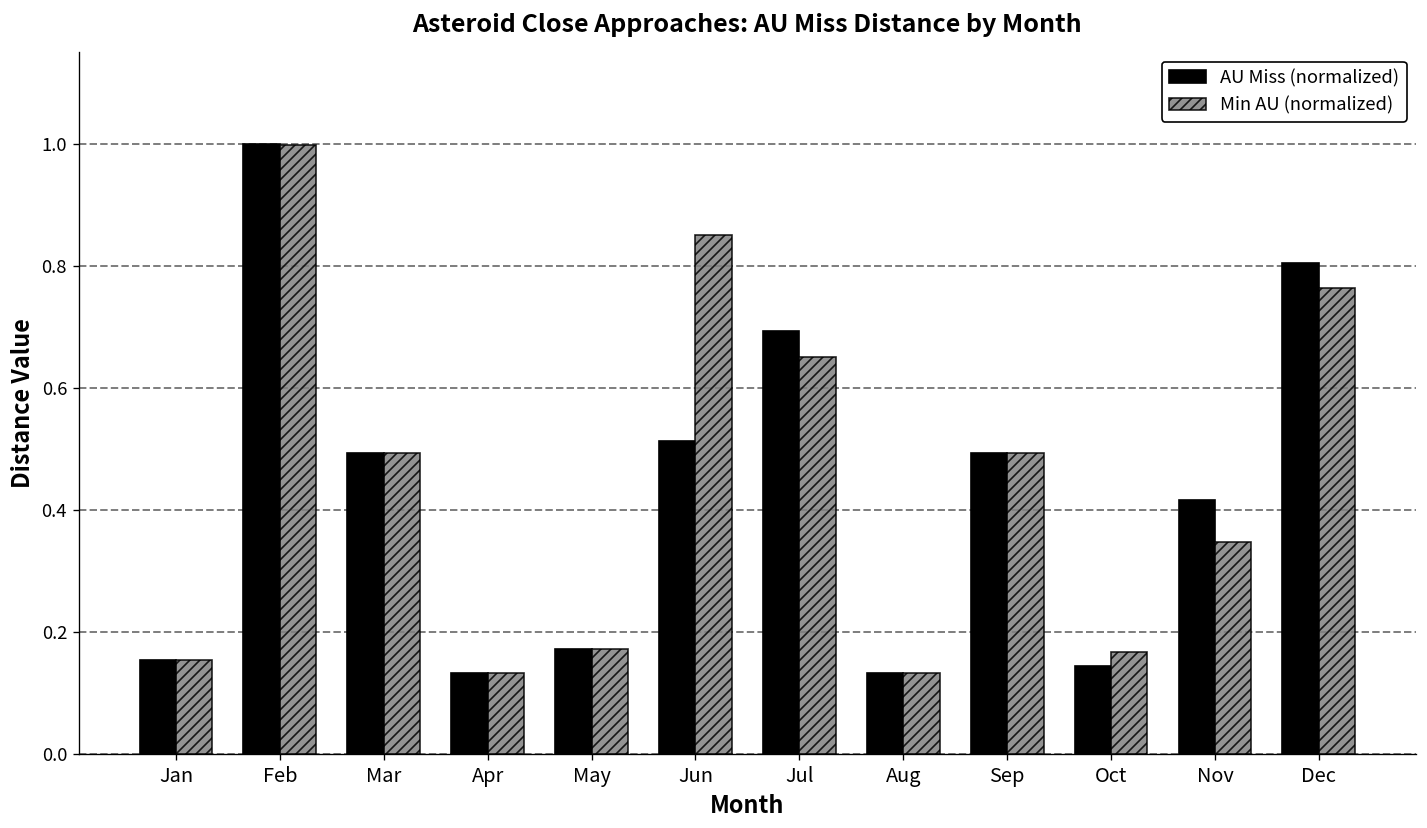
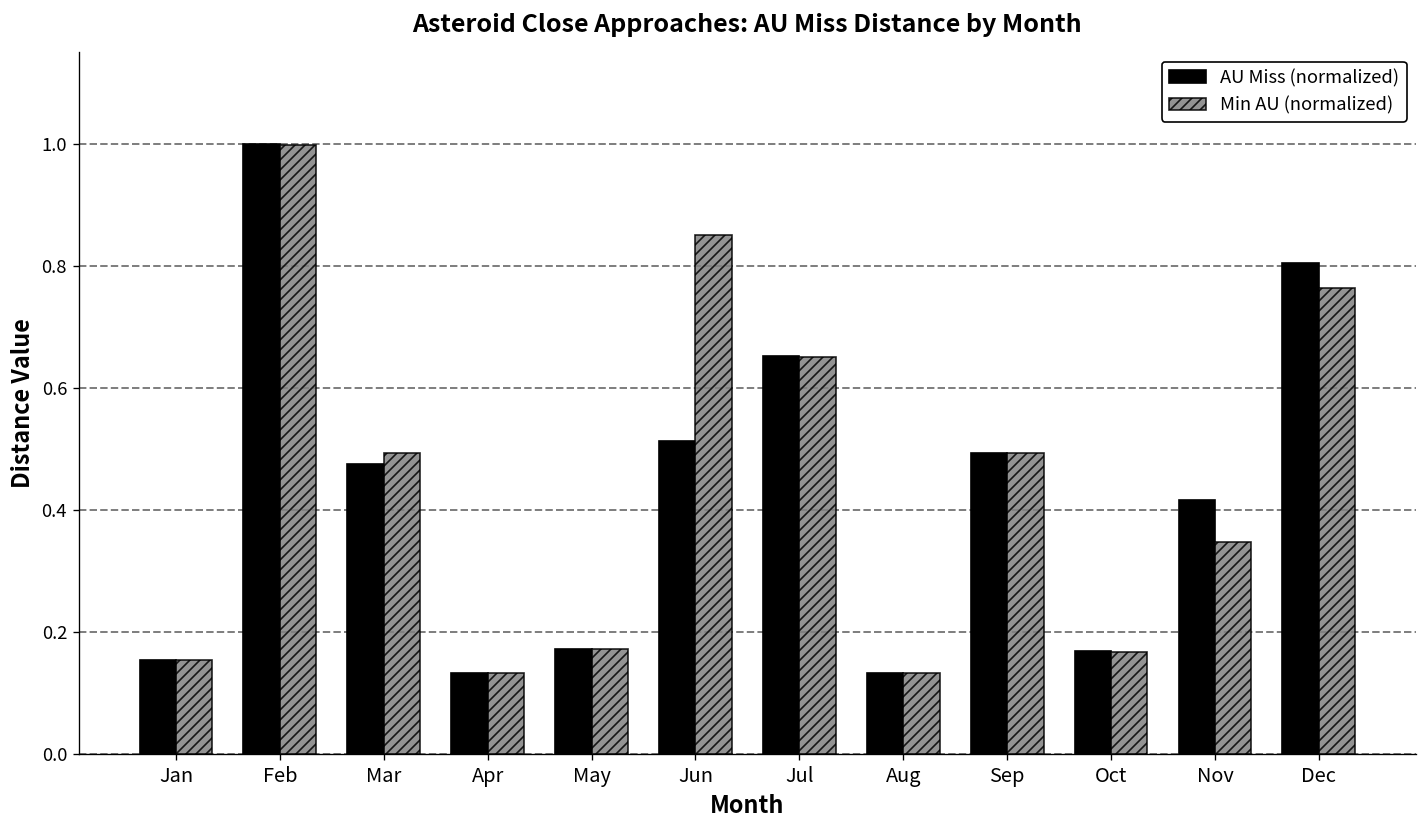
AU Miss (normalized), Mar: 0.49 -> 0.48
AU Miss (normalized), Jul: 0.69 -> 0.65
AU Miss (normalized), Oct: 0.15 -> 0.17
